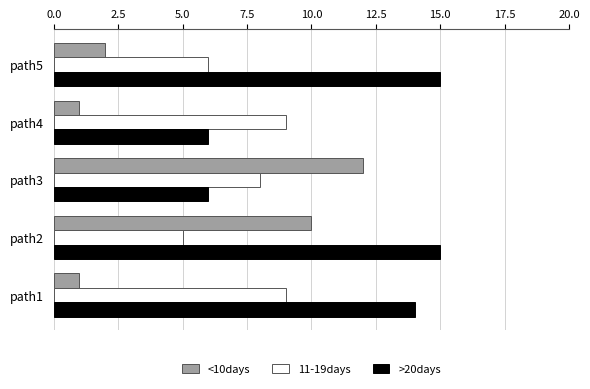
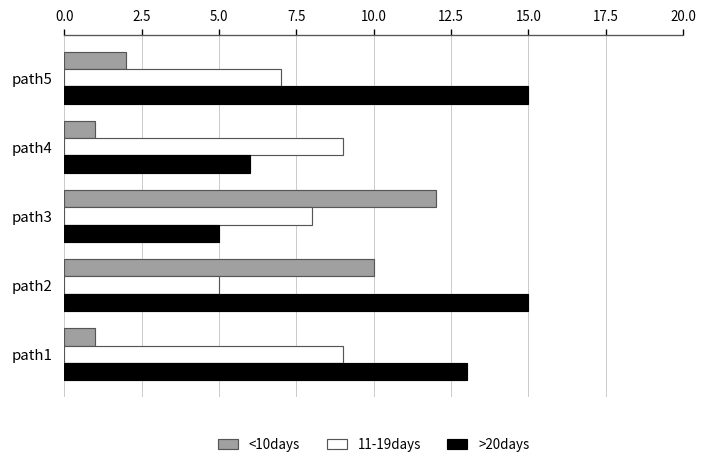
11-19days, path5: 6 -> 7
>20days, path3: 6 -> 5
>20days, path1: 14 -> 13
